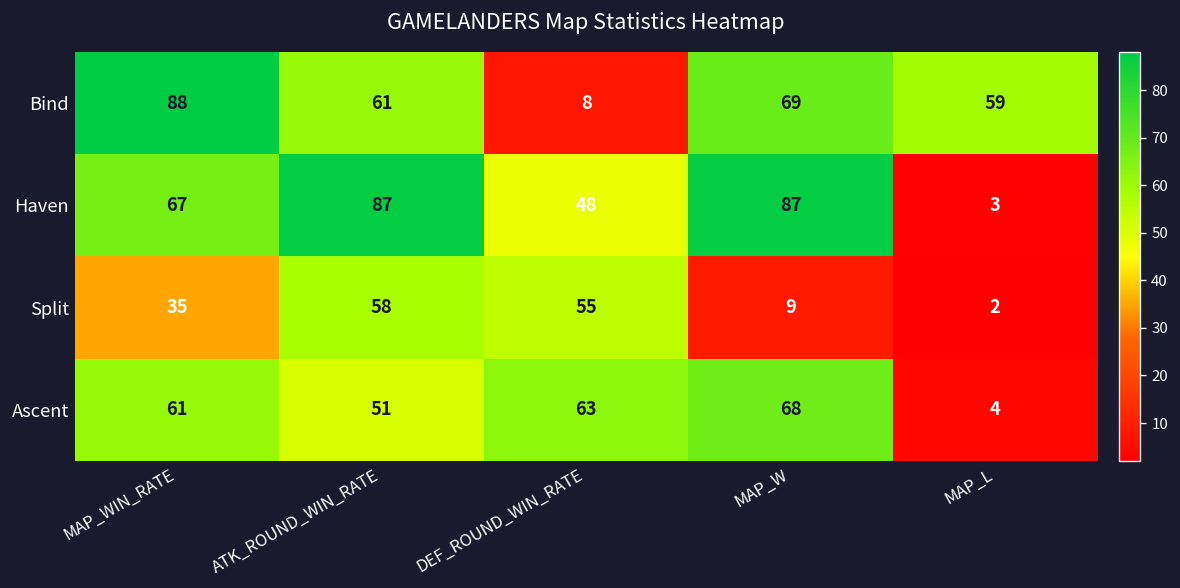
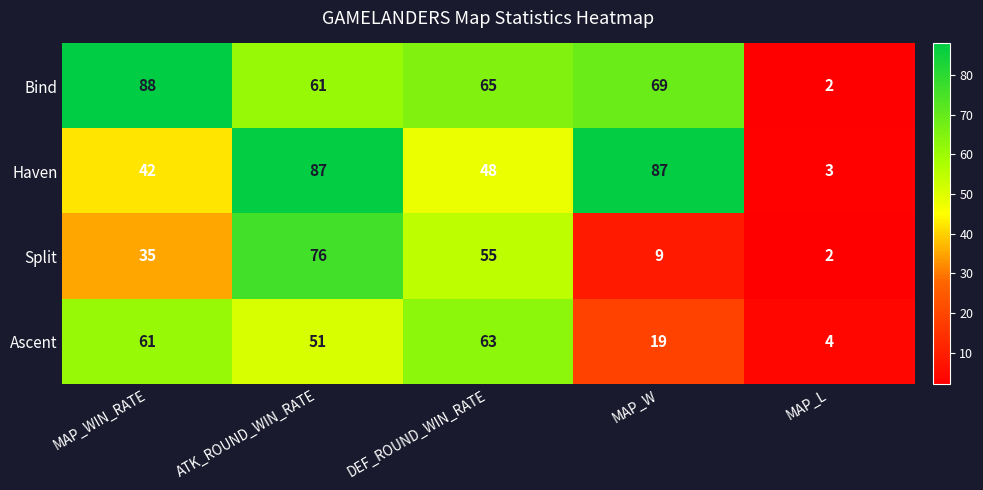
Bind, DEF_ROUND_WIN_RATE: 8 -> 65
Bind, MAP_L: 59 -> 2
Haven, MAP_WIN_RATE: 67 -> 42
Split, ATK_ROUND_WIN_RATE: 58 -> 76
Ascent, MAP_W: 68 -> 19
